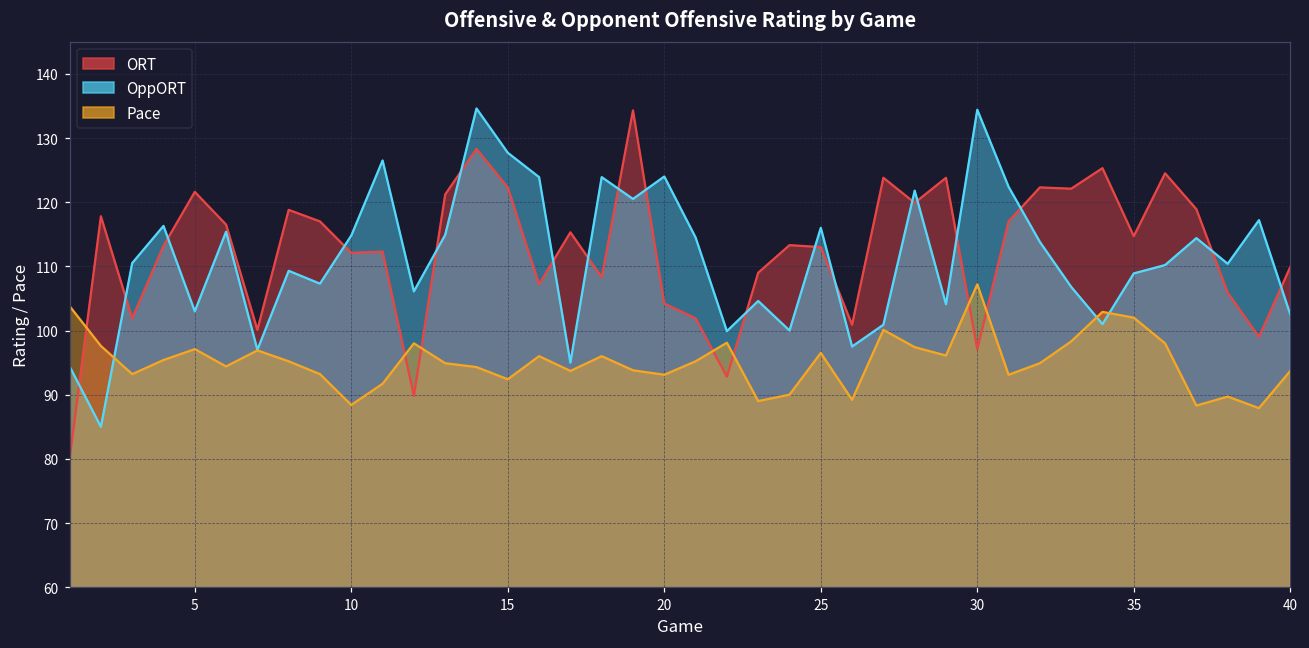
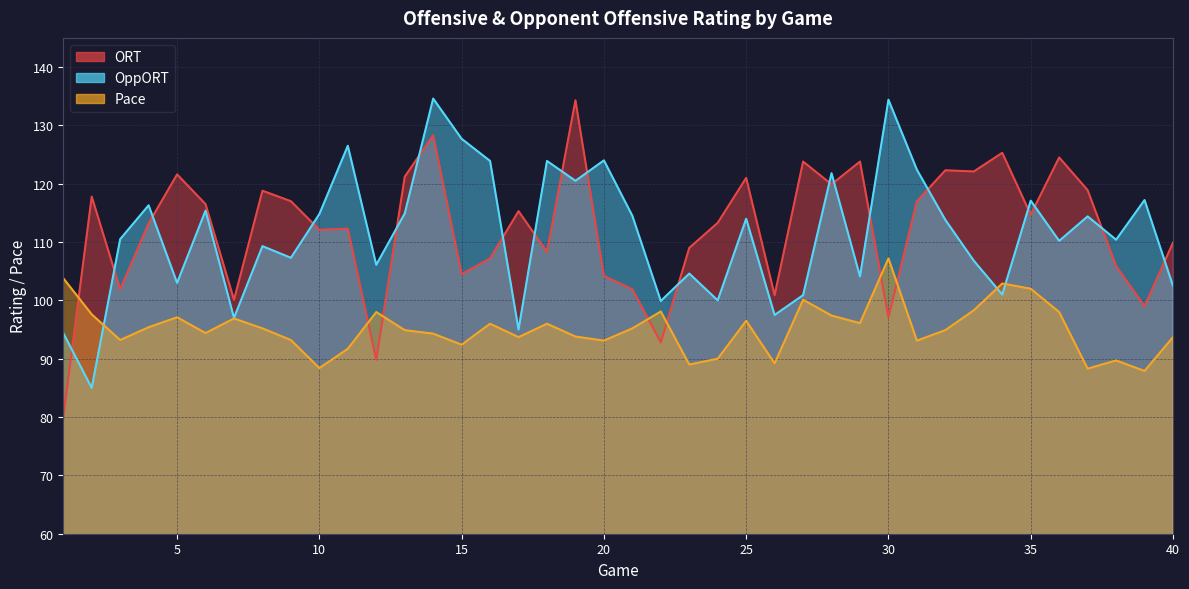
ORT, 15: 122 -> 105
ORT, 25: 113 -> 121
OppORT, 25: 116 -> 114
OppORT, 35: 109 -> 117
